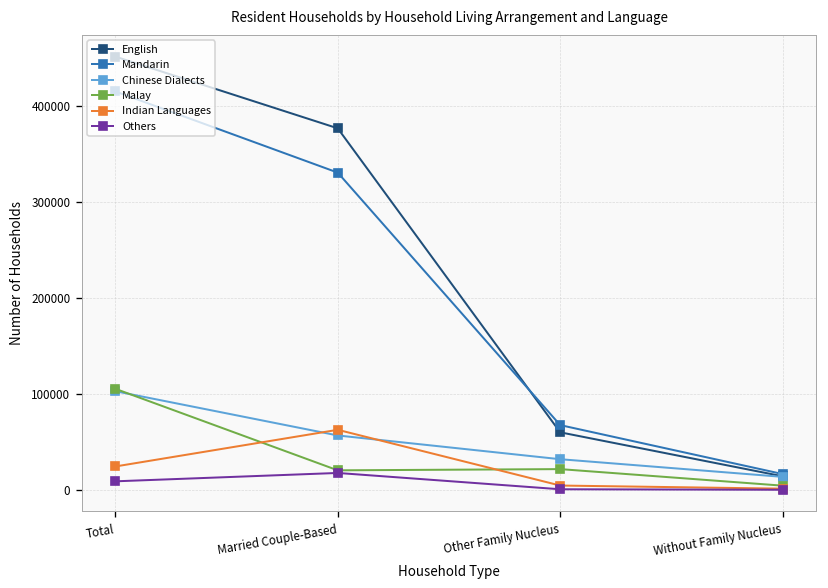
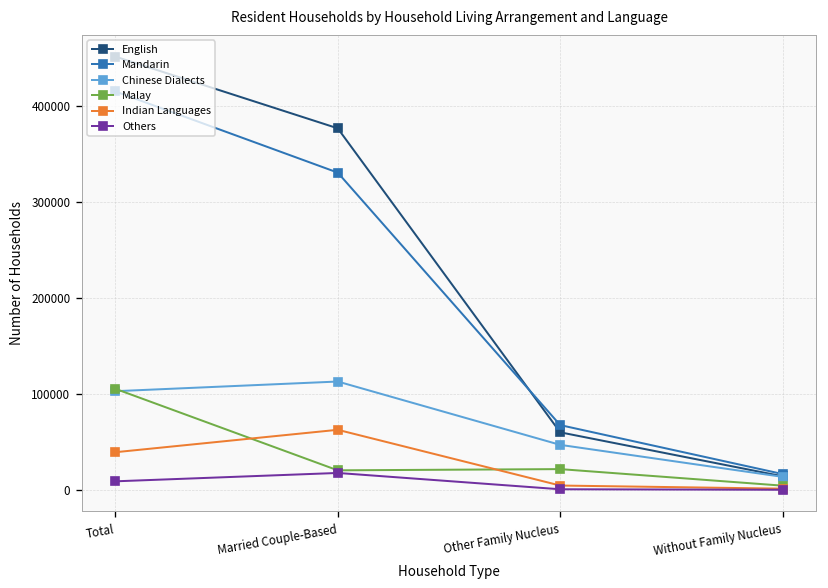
Indian Languages, Total: 20000 -> 40000
Chinese Dialects, Married Couple-Based: 60000 -> 110000
Chinese Dialects, Other Family Nucleus: 30000 -> 50000
